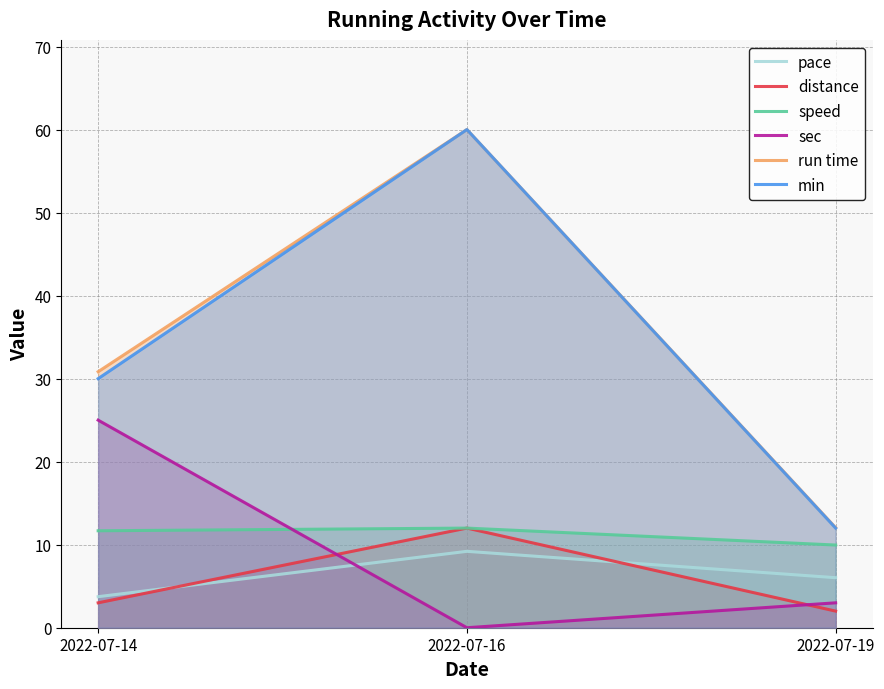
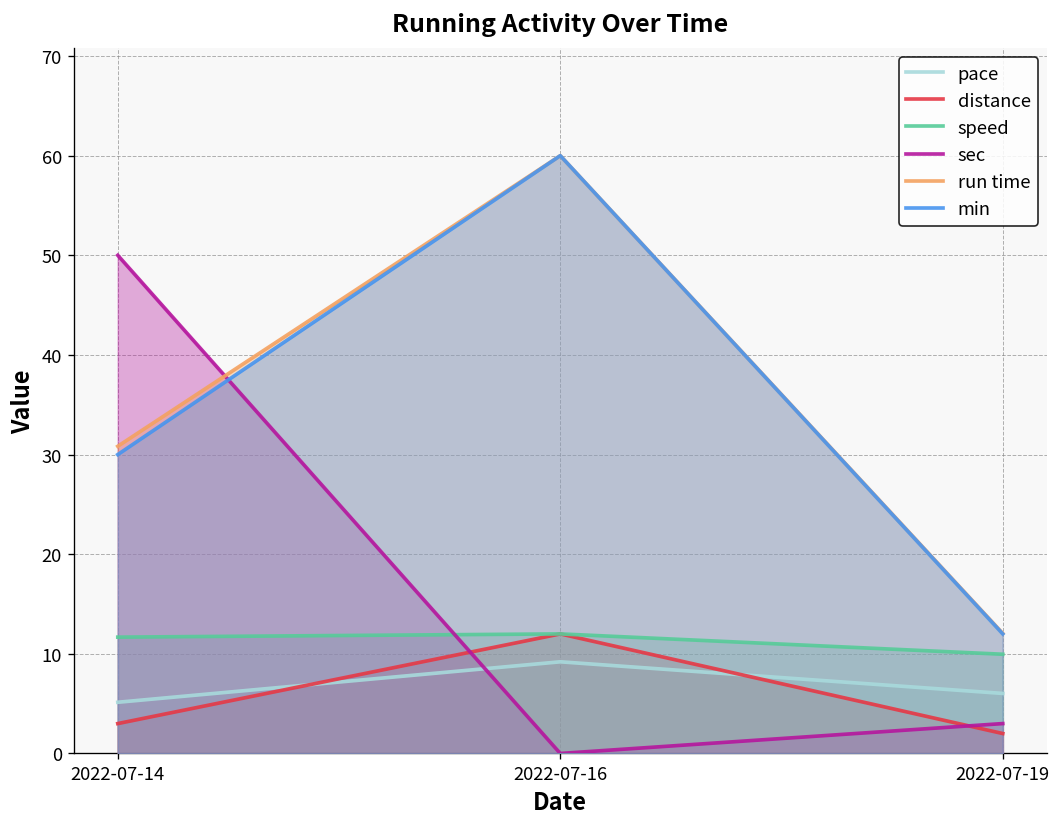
pace, 2022-07-14: 4 -> 5
sec, 2022-07-14: 25 -> 50
